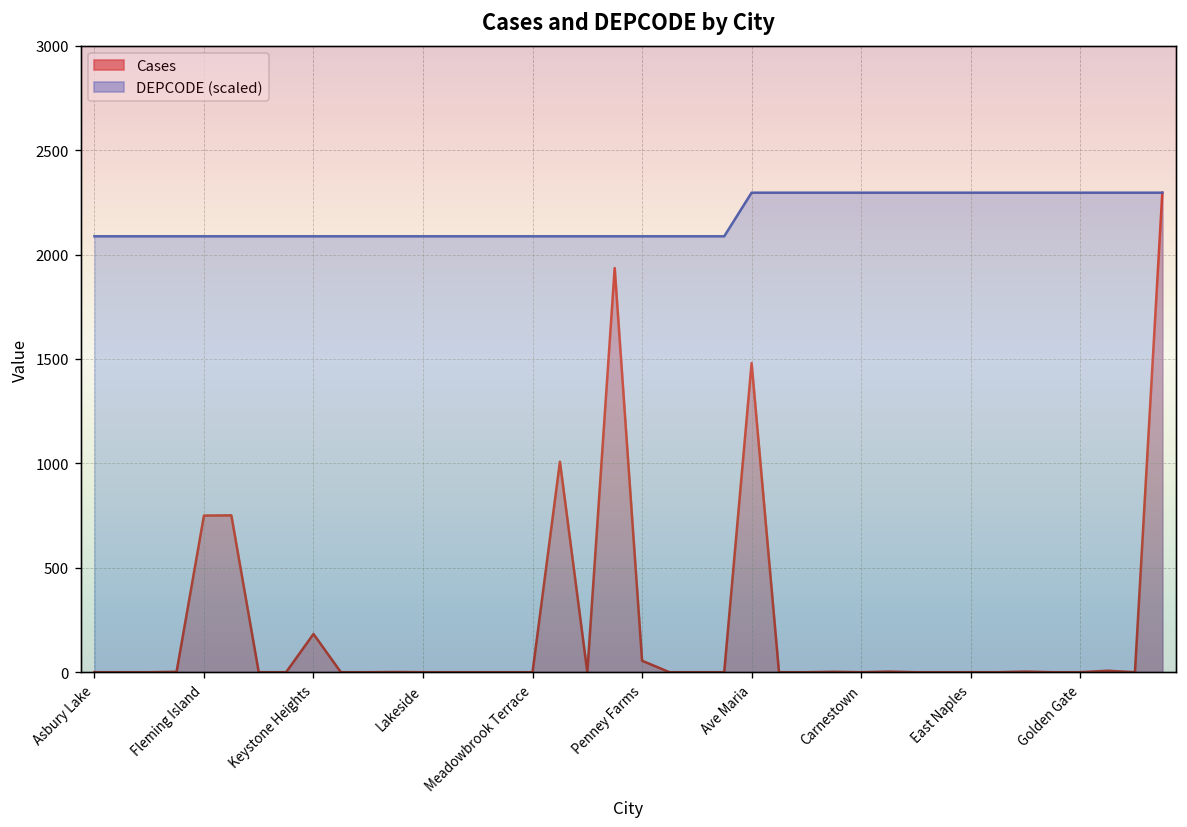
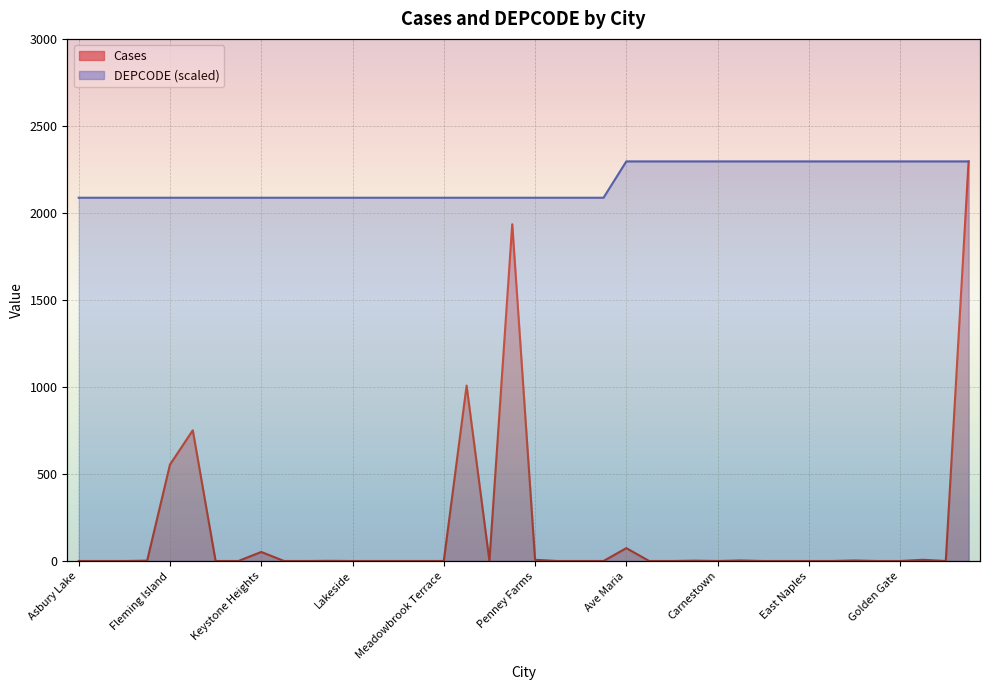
Cases, Fleming Island: 750 -> 550
Cases, Keystone Heights: 180 -> 50
Cases, Penney Farms: 60 -> 10
Cases, Ave Maria: 1480 -> 70
